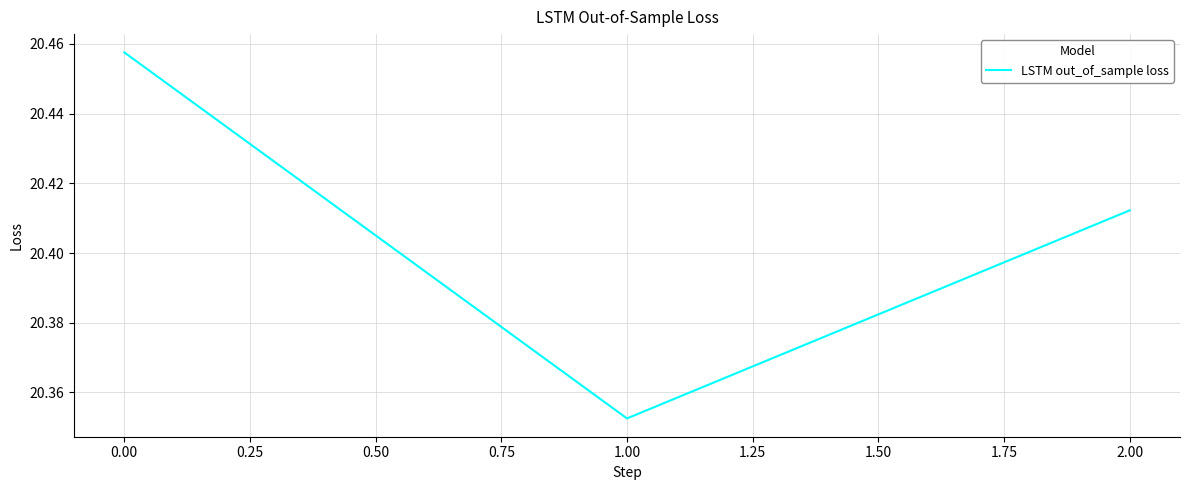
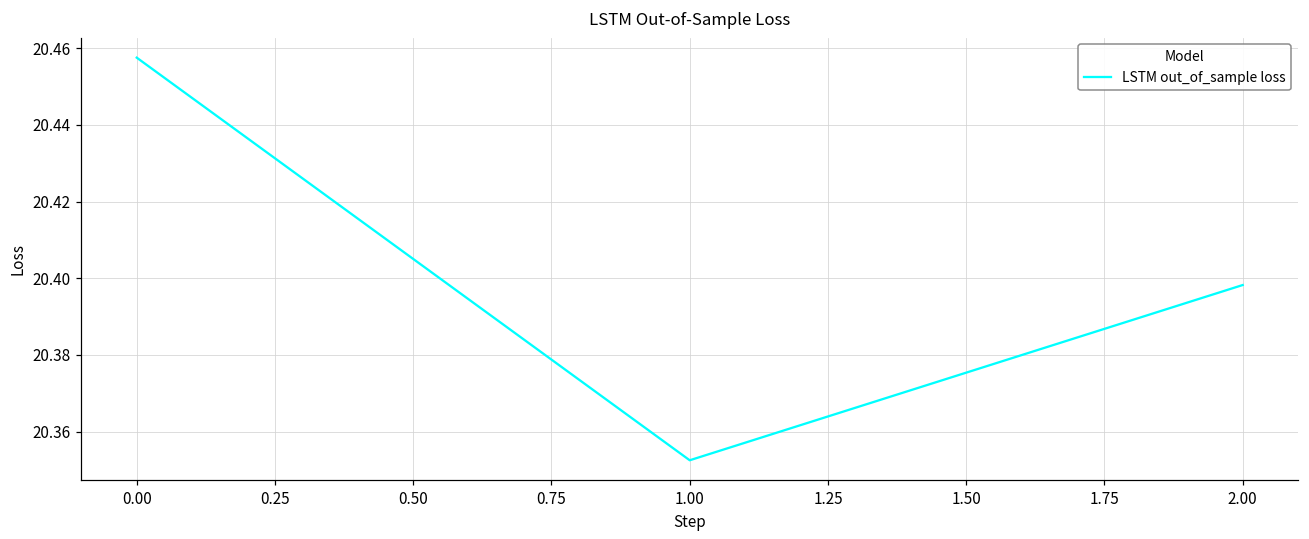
2.00: 20.412 -> 20.398
